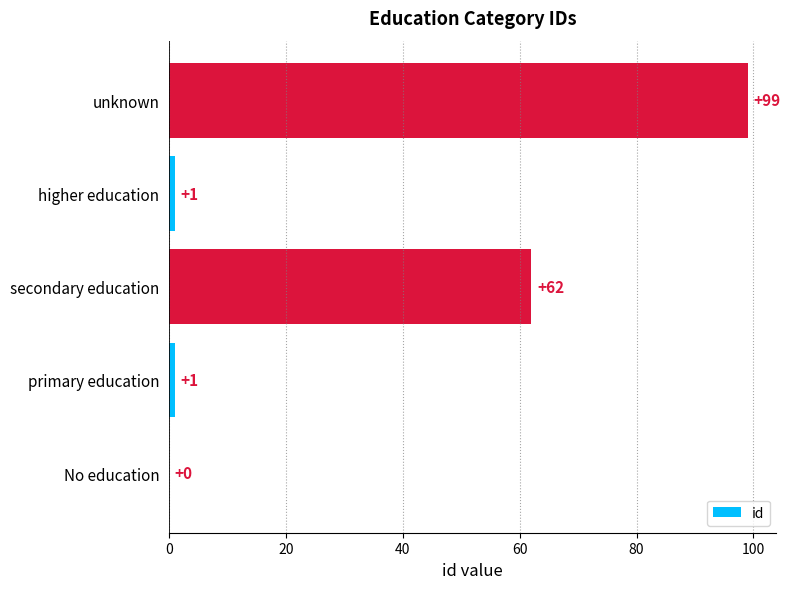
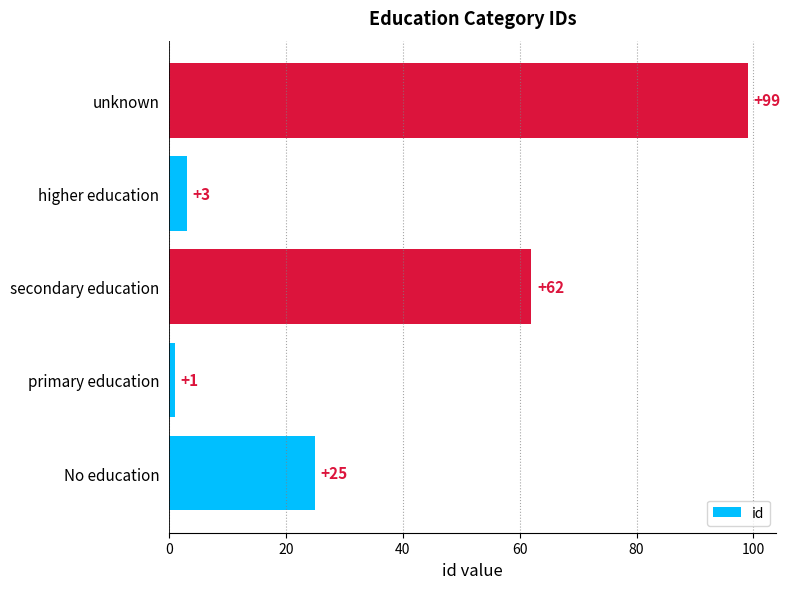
higher education: +1 -> +3
No education: +0 -> +25
